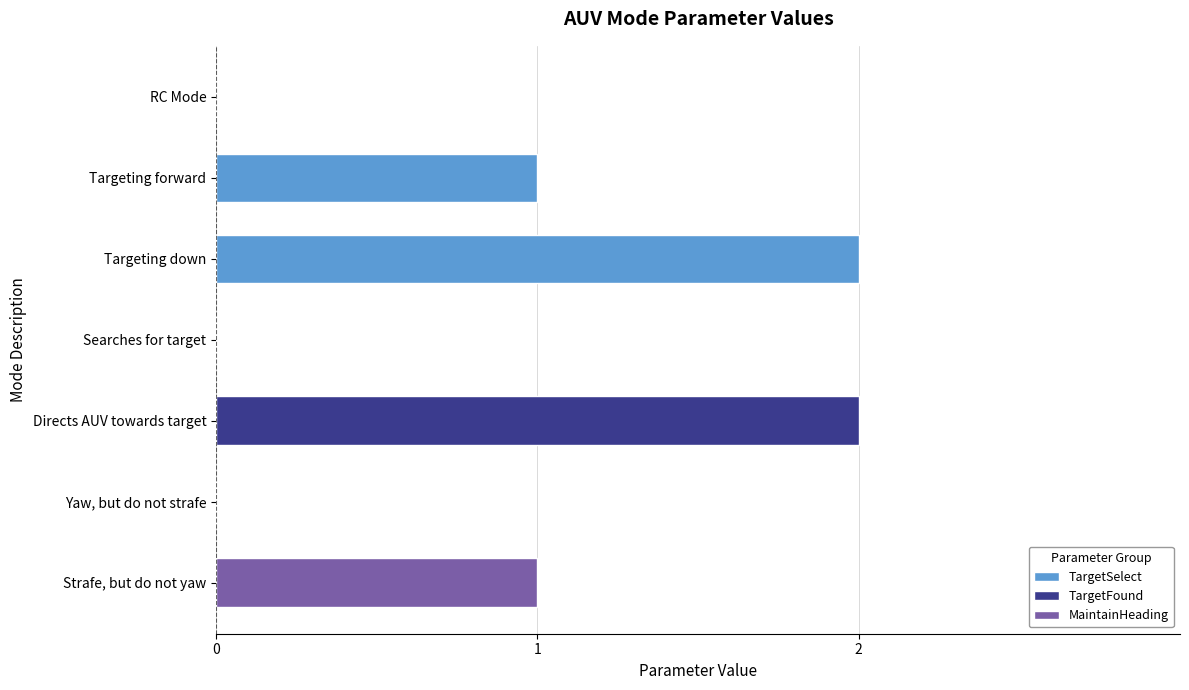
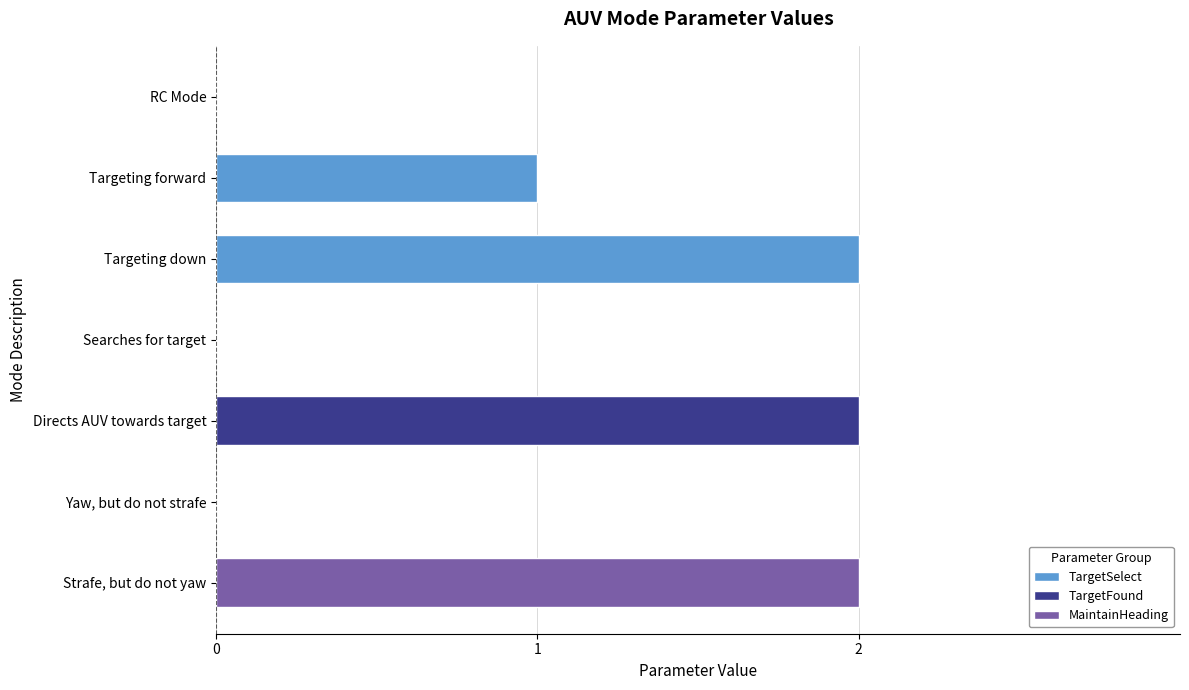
Strafe, but do not yaw: 1 -> 2
